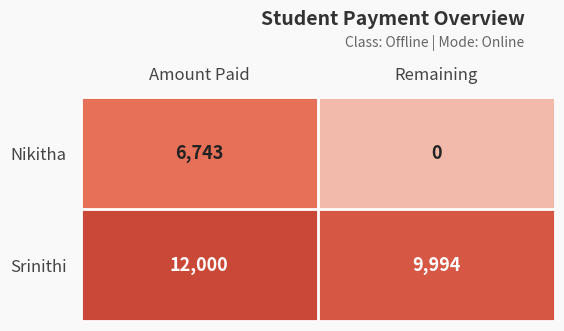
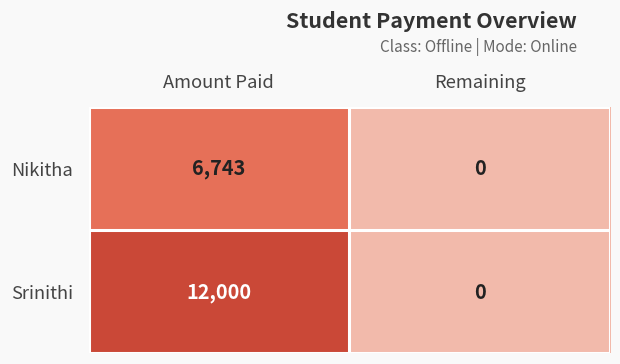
Srinithi, Remaining: 9,994 -> 0
